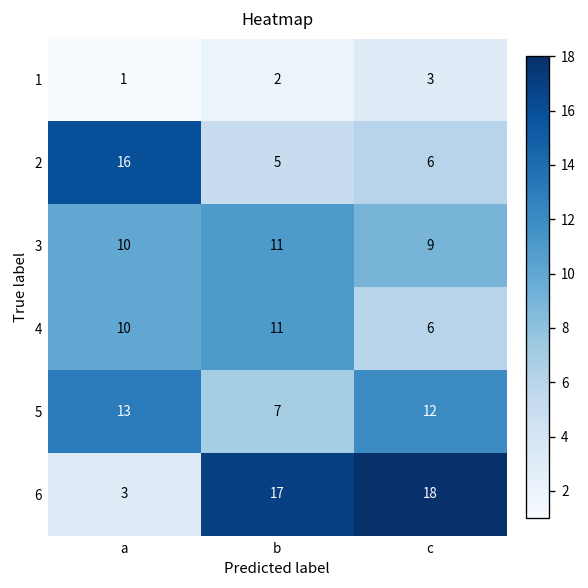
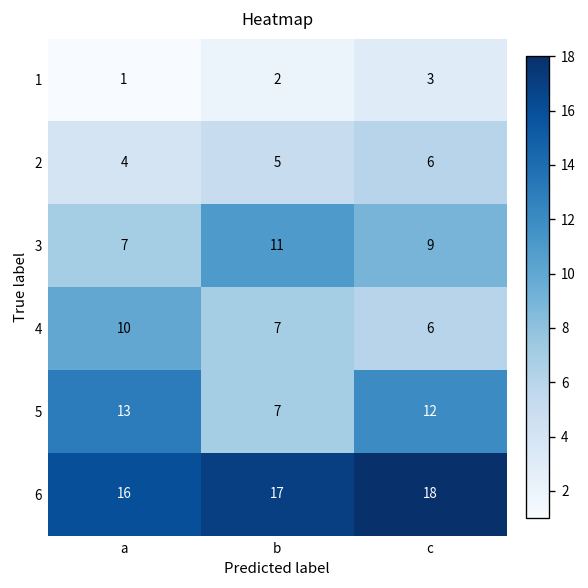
2, a: 16 -> 4
3, a: 10 -> 7
4, b: 11 -> 7
6, a: 3 -> 16
